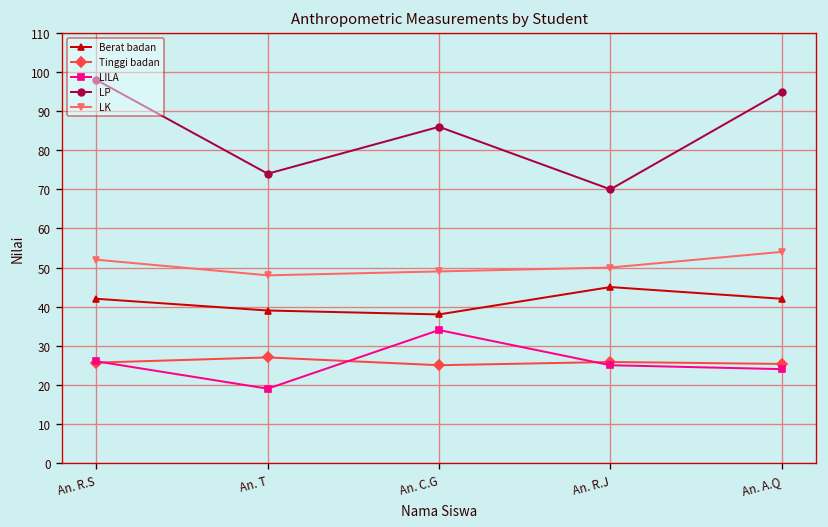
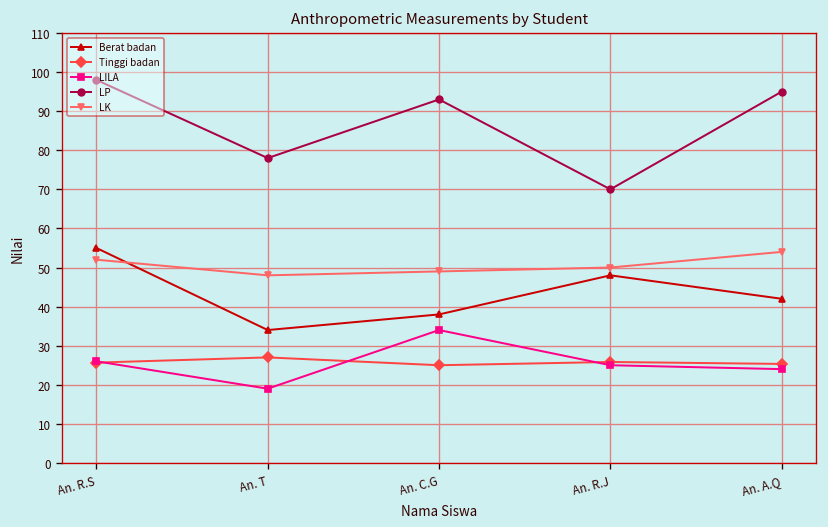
Berat badan, An. R.S: 42 -> 55
Berat badan, An. T: 39 -> 34
LP, An. T: 74 -> 78
LP, An. C.G: 86 -> 93
Berat badan, An. R.J: 45 -> 48
